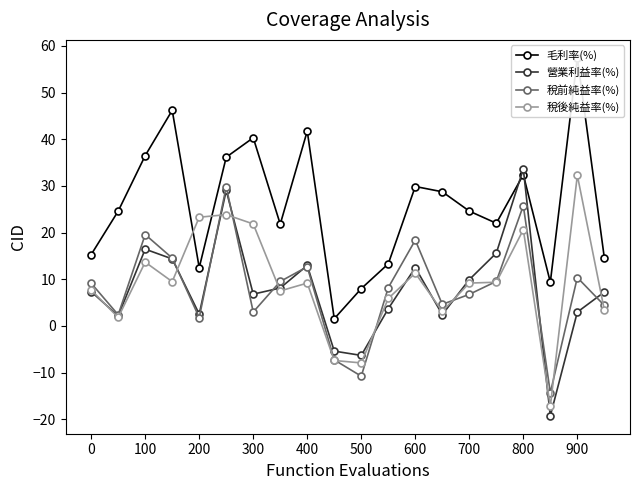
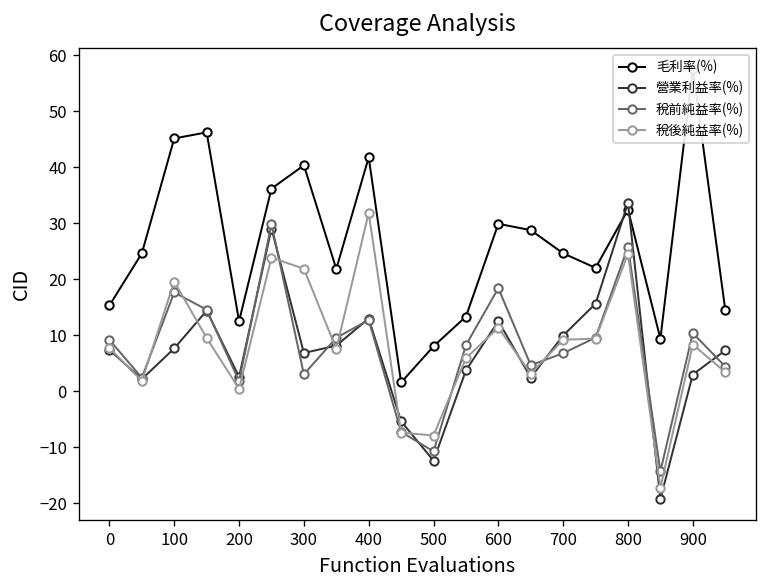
毛利率(%), 100: 36 -> 45
營業利益率(%), 100: 16 -> 8
稅前純益率(%), 100: 20 -> 18
稅後純益率(%), 100: 14 -> 20
稅後純益率(%), 200: 23 -> 0
稅後純益率(%), 400: 9 -> 32
營業利益率(%), 500: -6 -> -12
稅後純益率(%), 800: 21 -> 25
稅後純益率(%), 900: 32 -> 8
